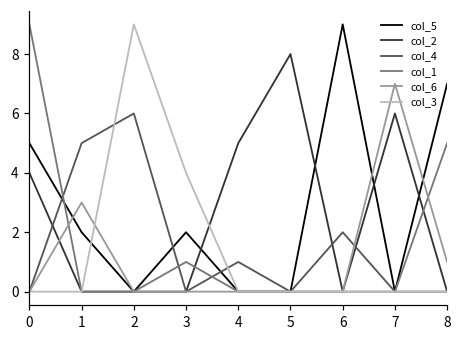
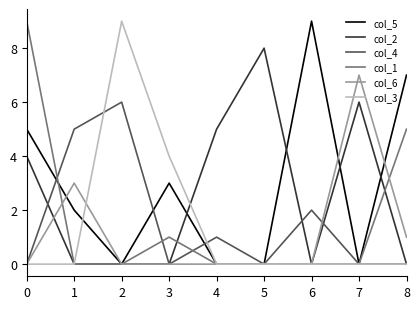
col_5, 3: 2 -> 3
